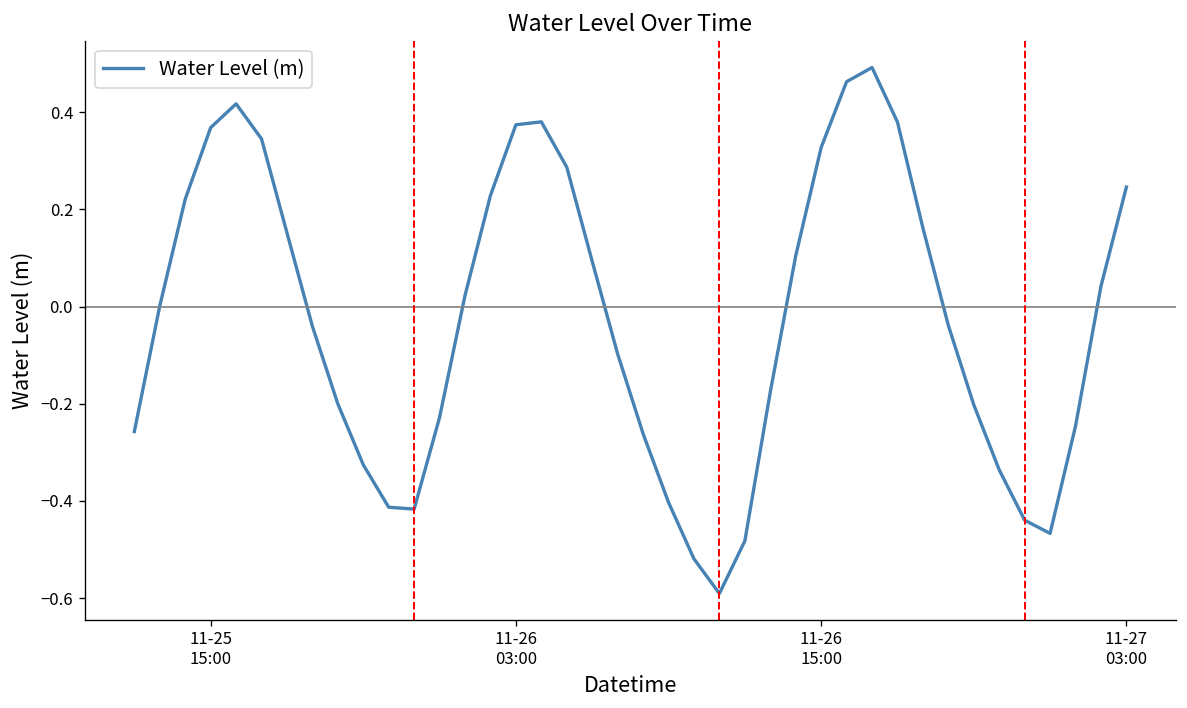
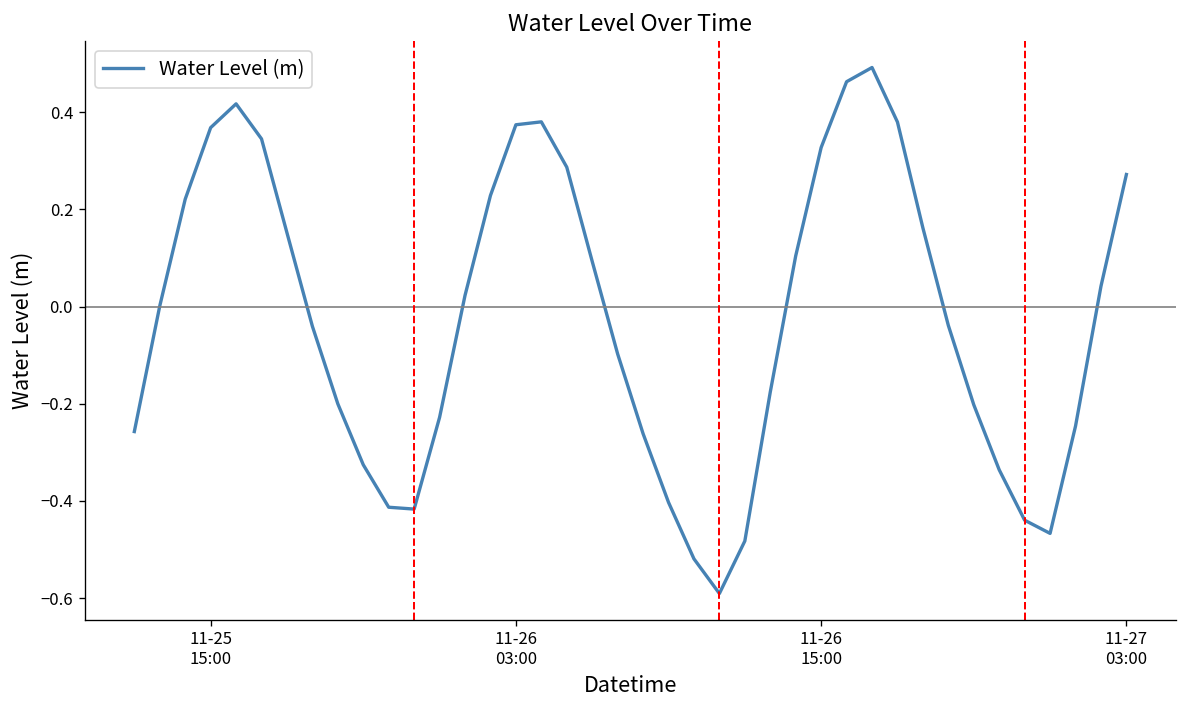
11-27 03:00: 0.25 -> 0.27
